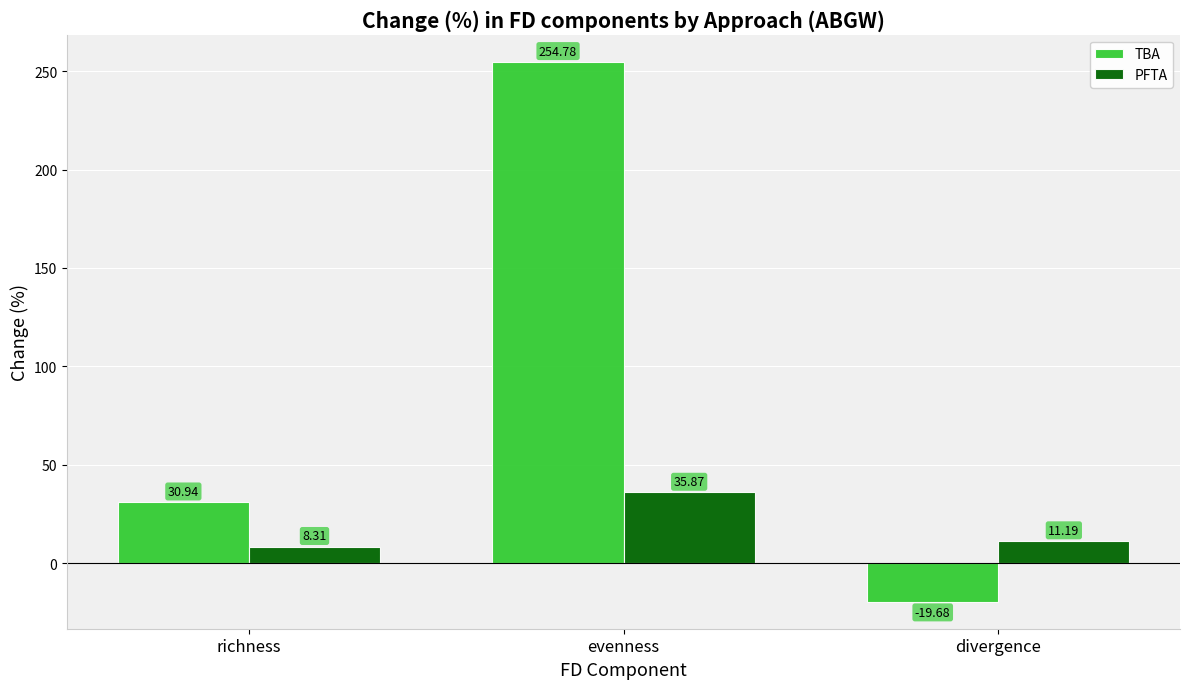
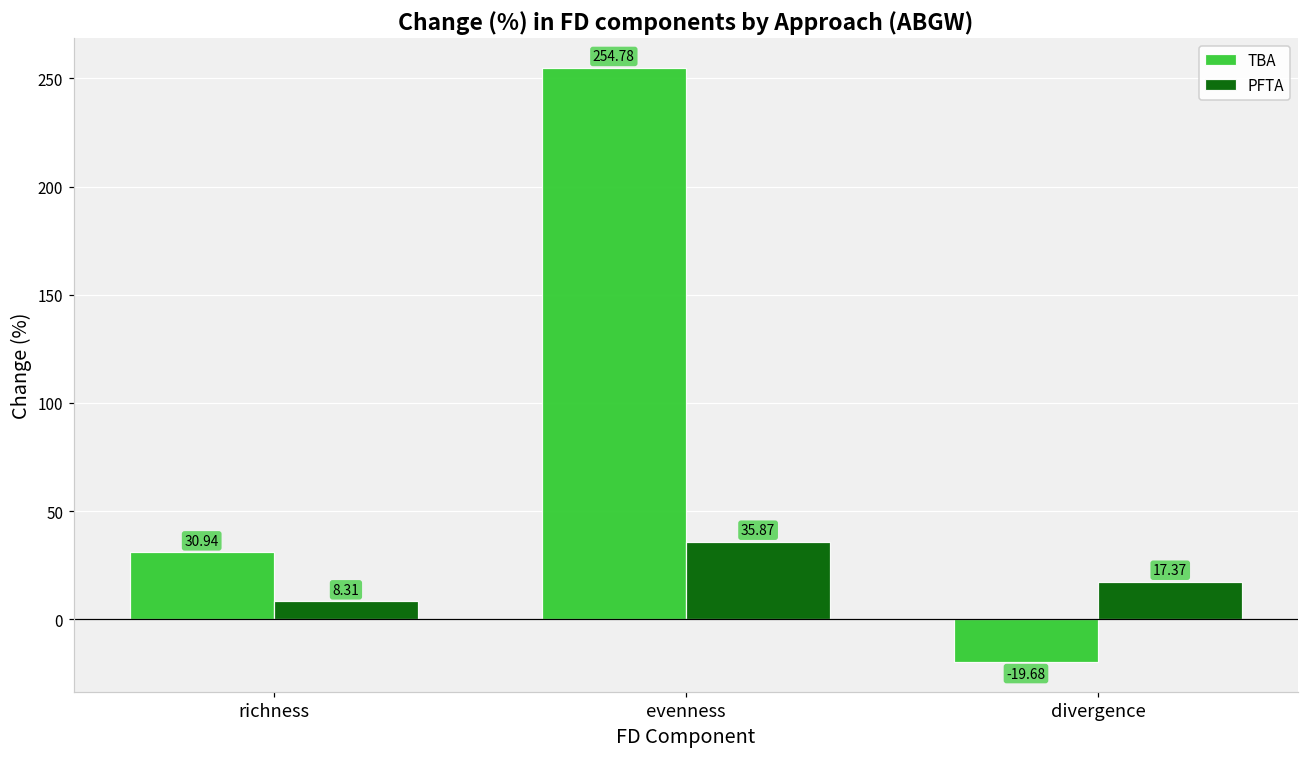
PFTA, divergence: 11.19 -> 17.37
